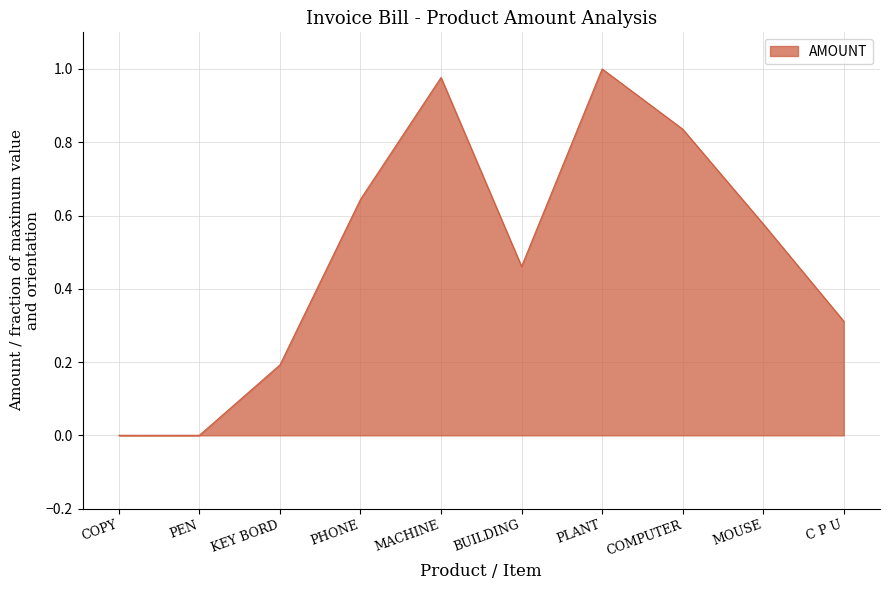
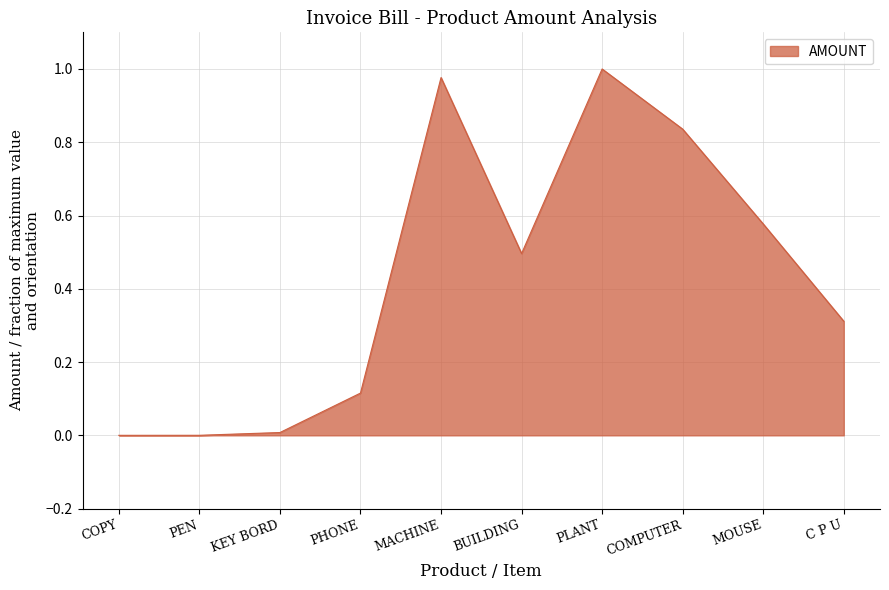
KEY BORD: 0.19 -> 0.01
PHONE: 0.64 -> 0.12
BUILDING: 0.46 -> 0.50
